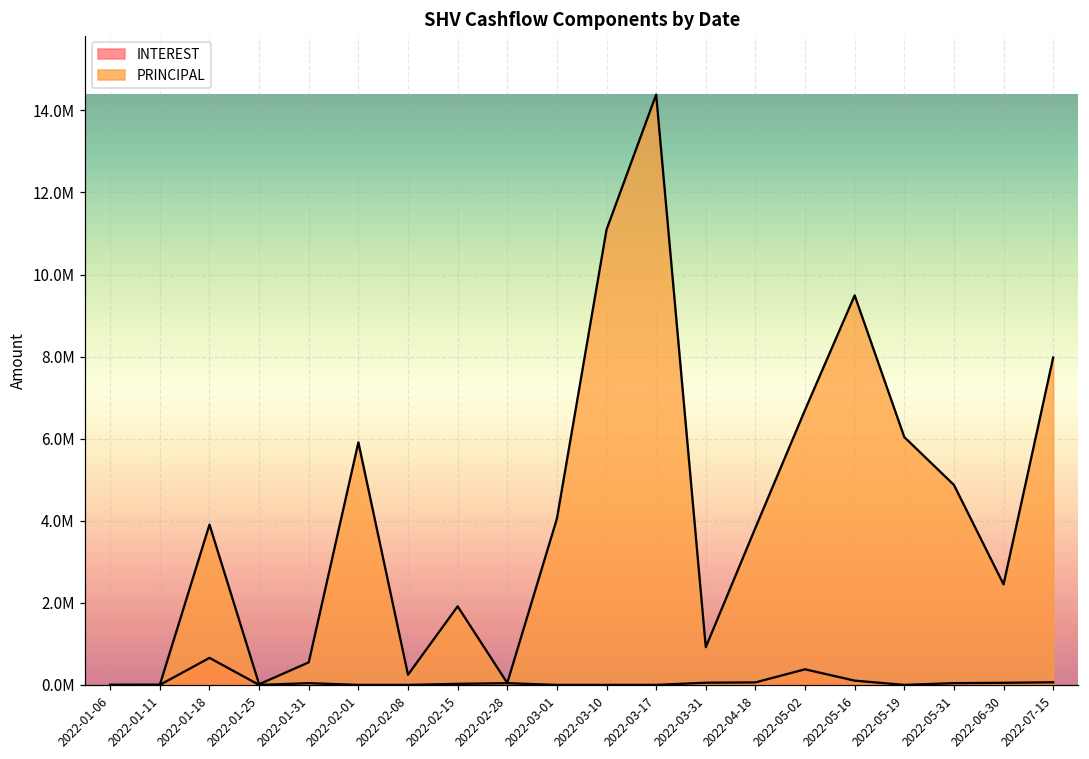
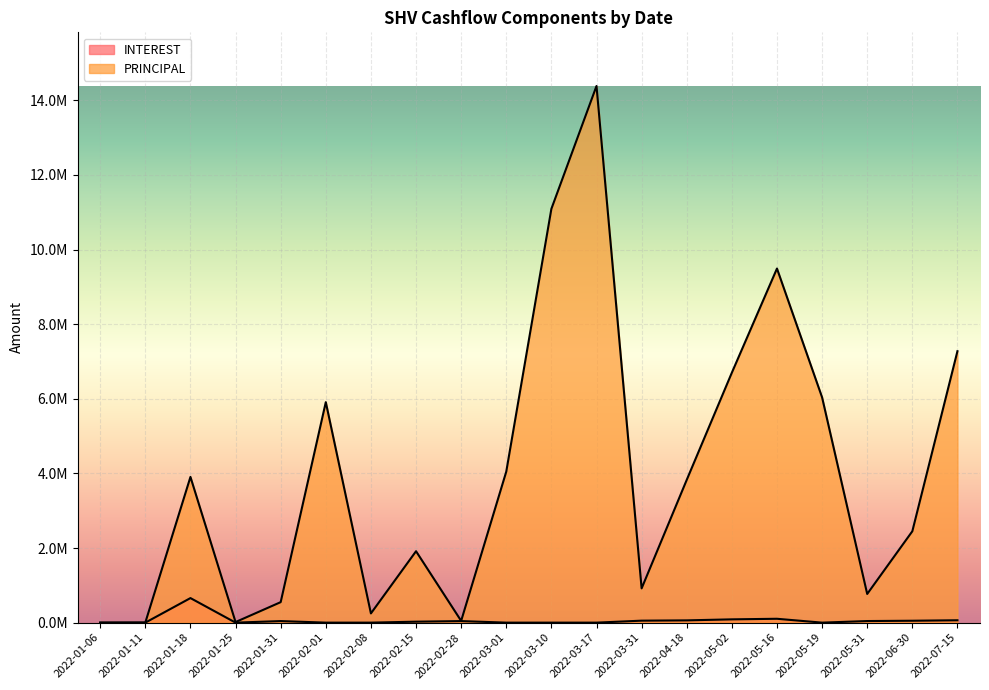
INTEREST, 2022-05-02: 400000 -> 100000
PRINCIPAL, 2022-05-31: 4900000 -> 800000
PRINCIPAL, 2022-07-15: 8000000 -> 7300000
